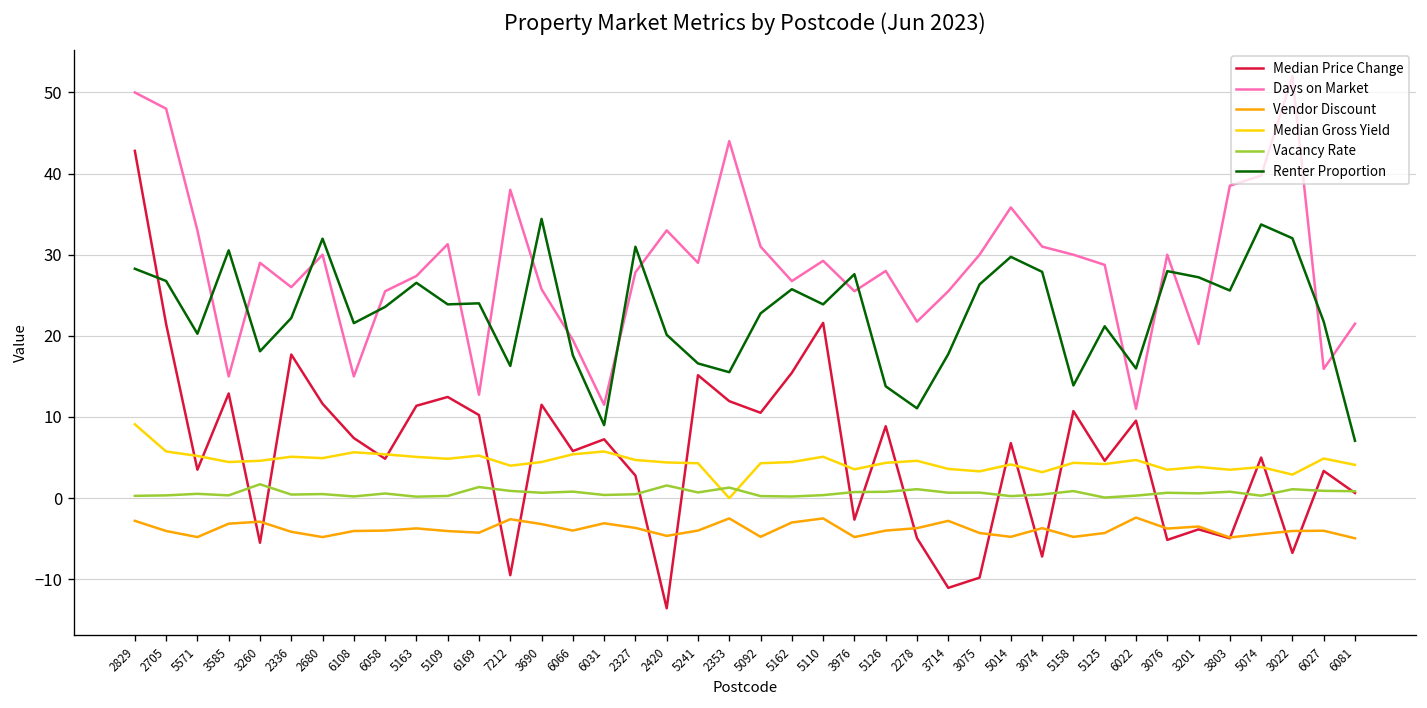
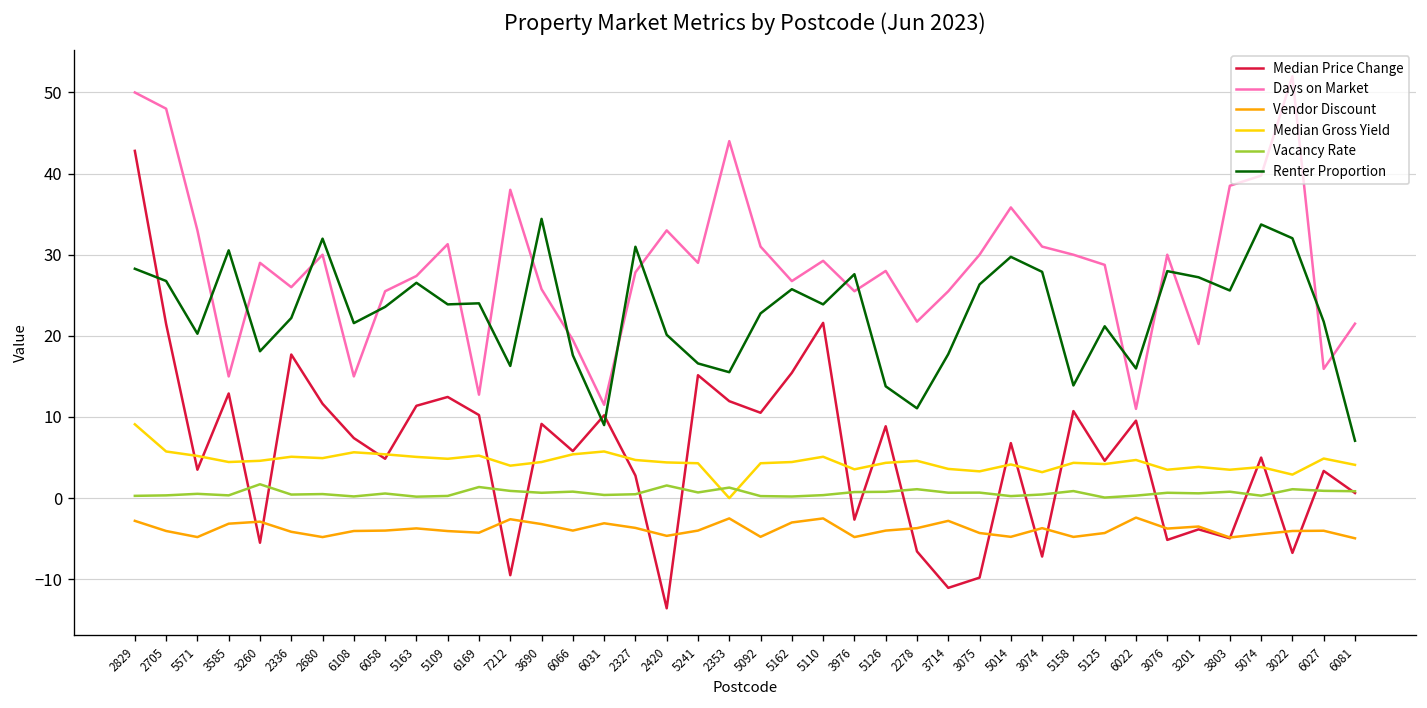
Median Price Change, 3690: 12 -> 9
Median Price Change, 6031: 7 -> 10
Median Price Change, 2278: -5 -> -7
